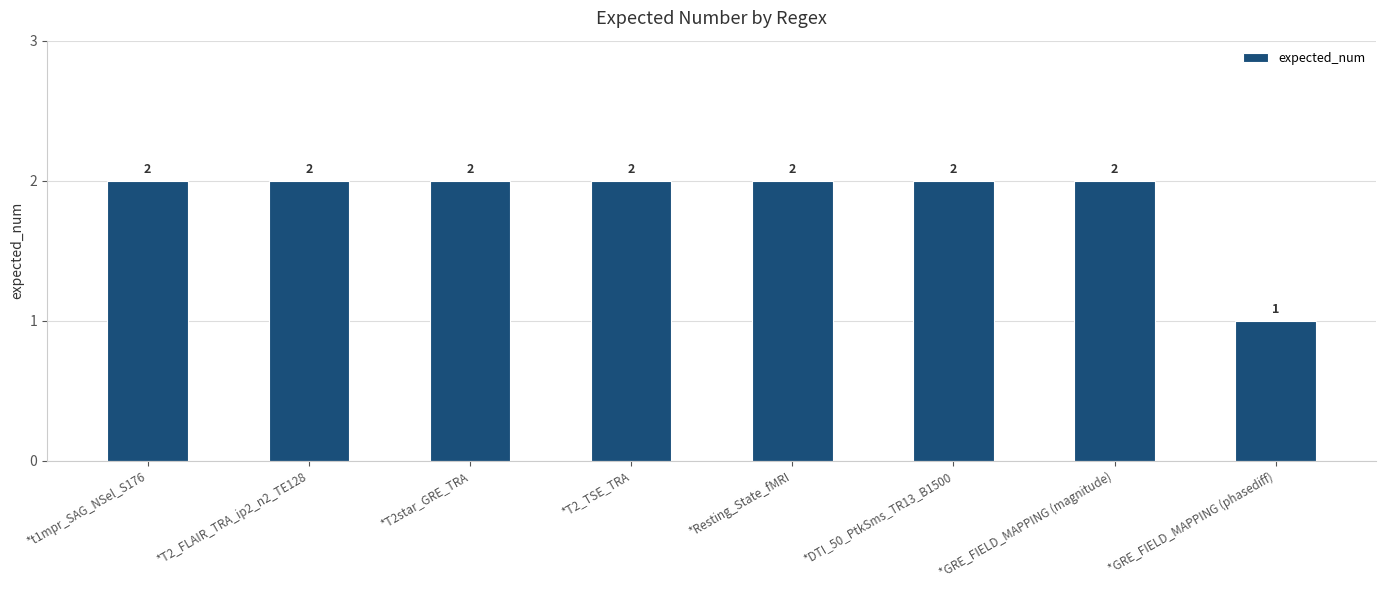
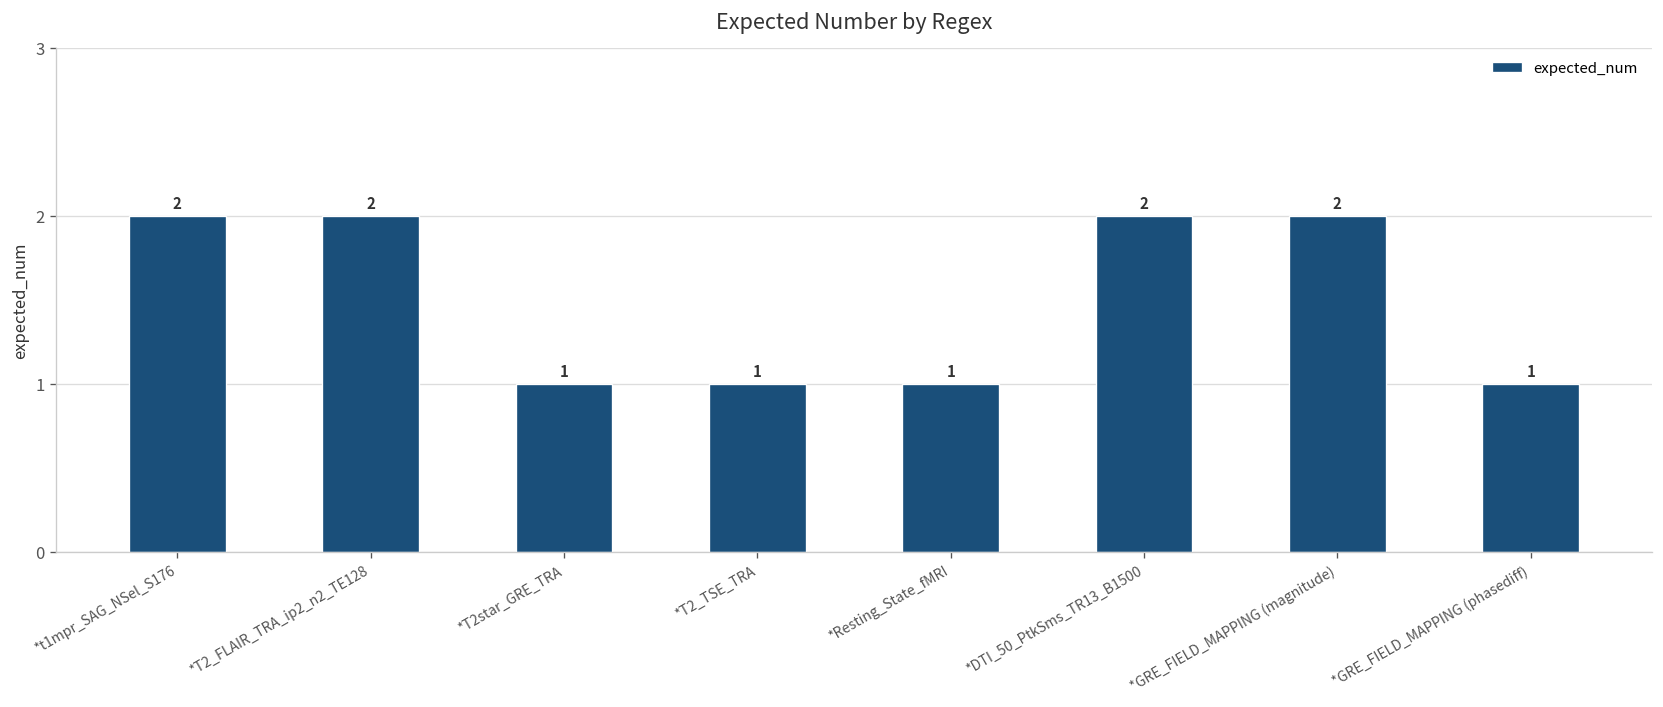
*T2star_GRE_TRA: 2 -> 1
*T2_TSE_TRA: 2 -> 1
*Resting_State_fMRI: 2 -> 1
